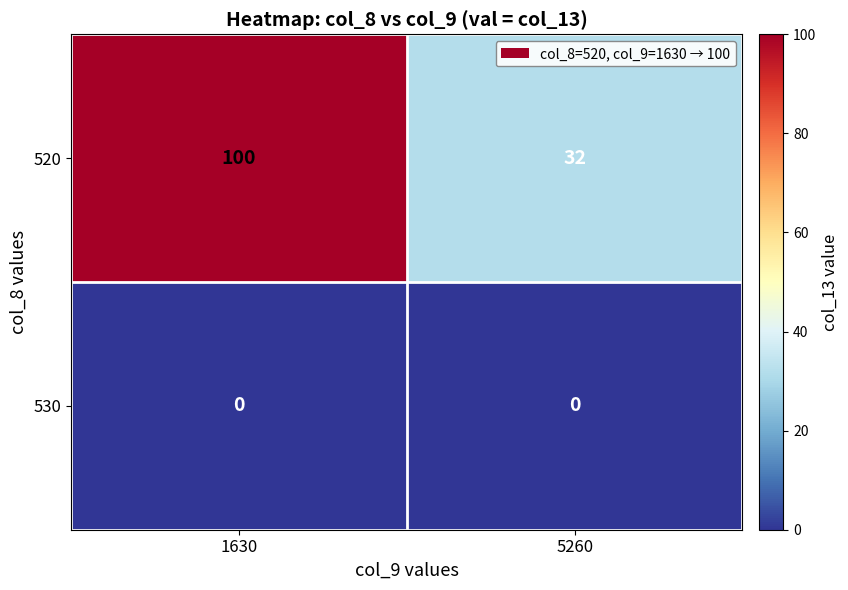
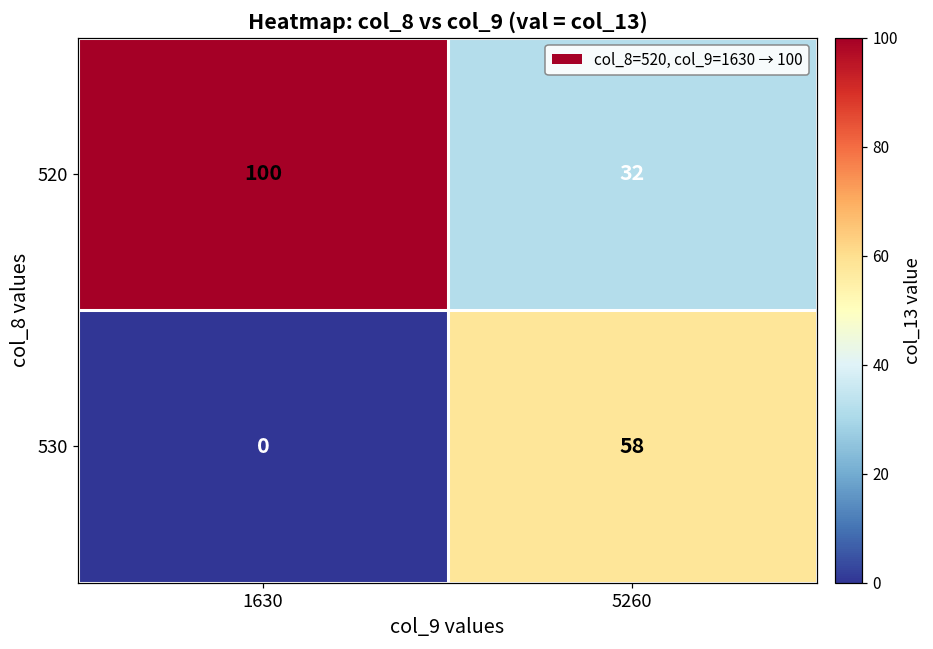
530, 5260: 0 -> 58
